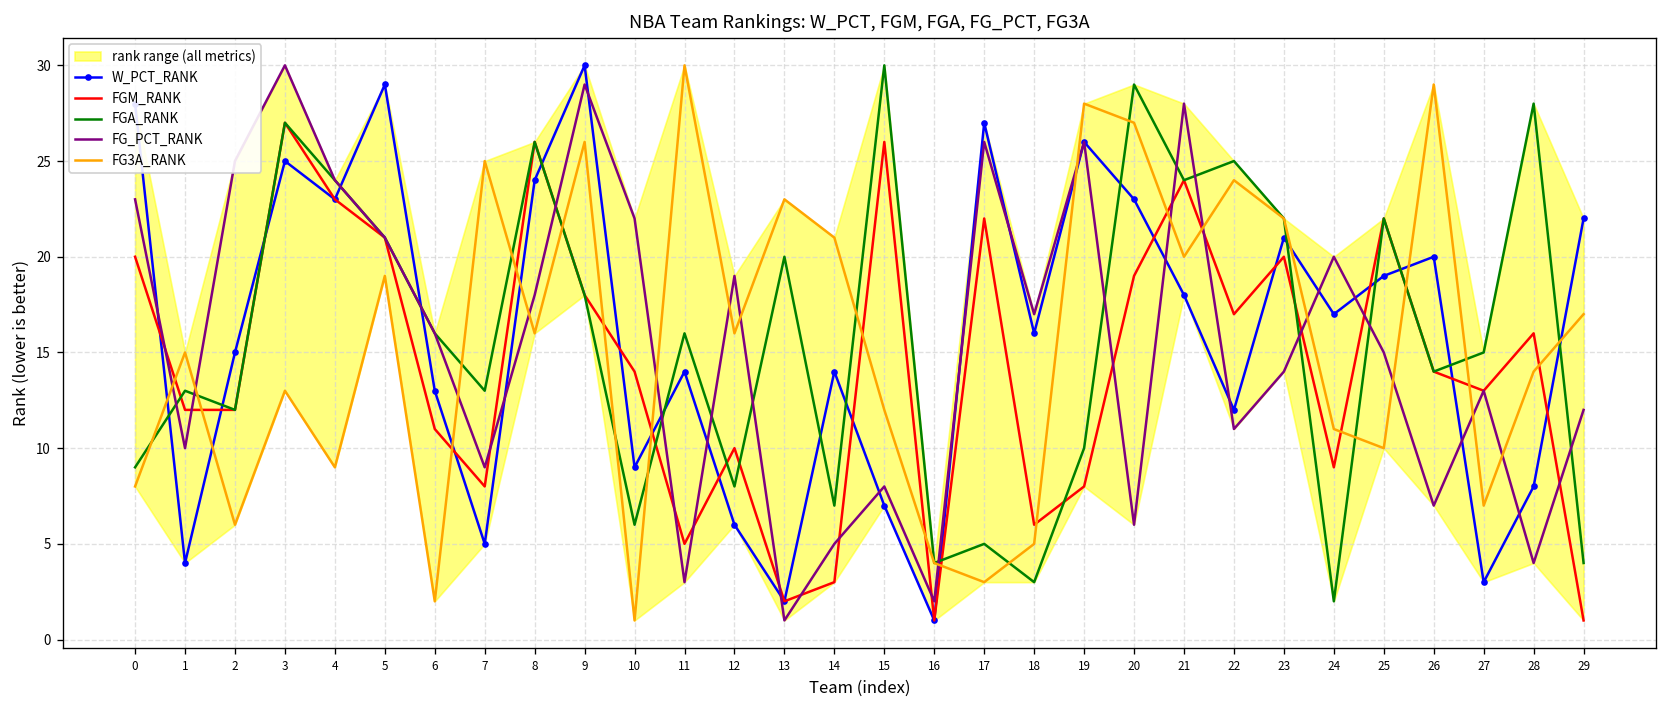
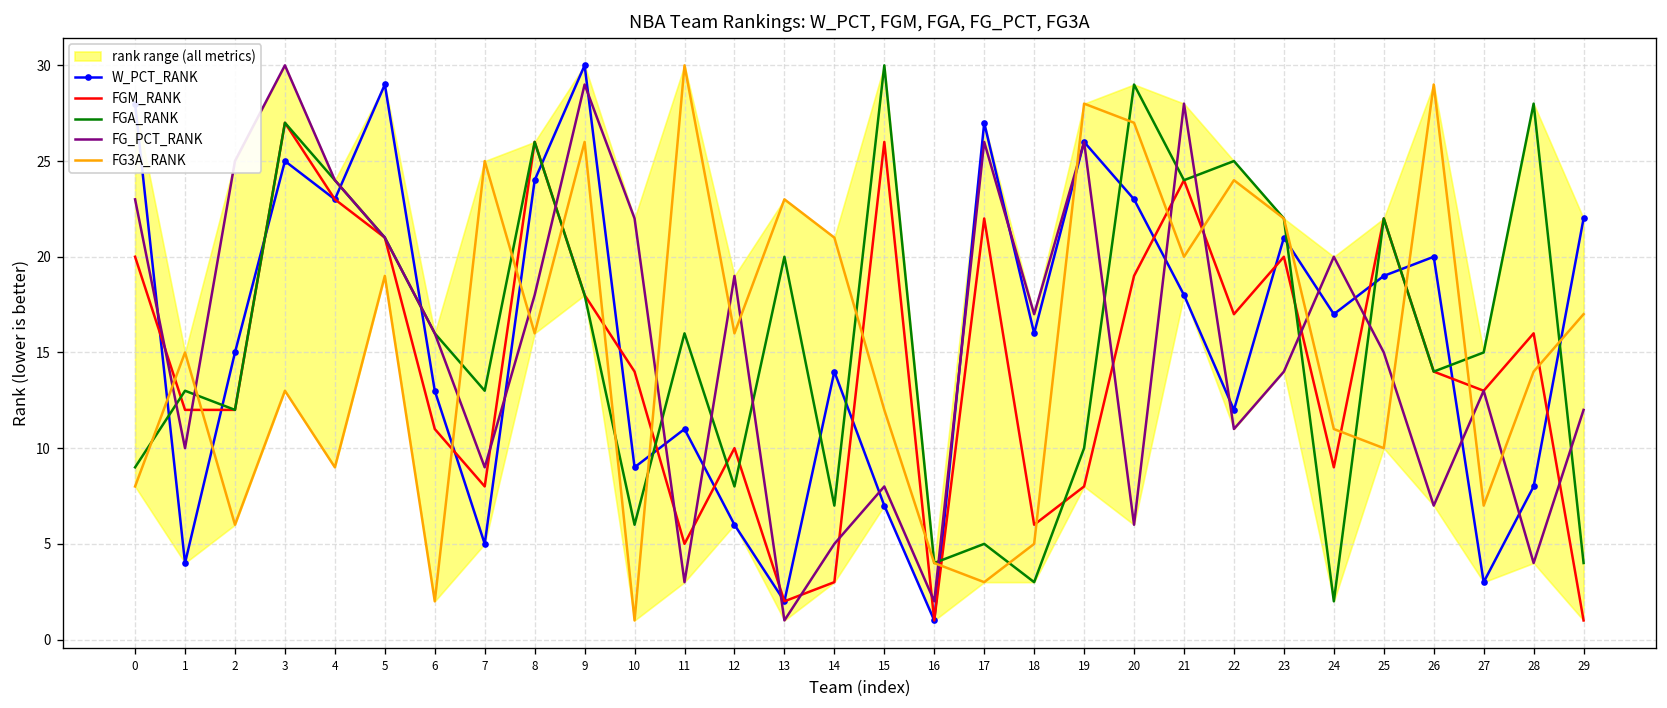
W_PCT_RANK, 11: 14 -> 11
